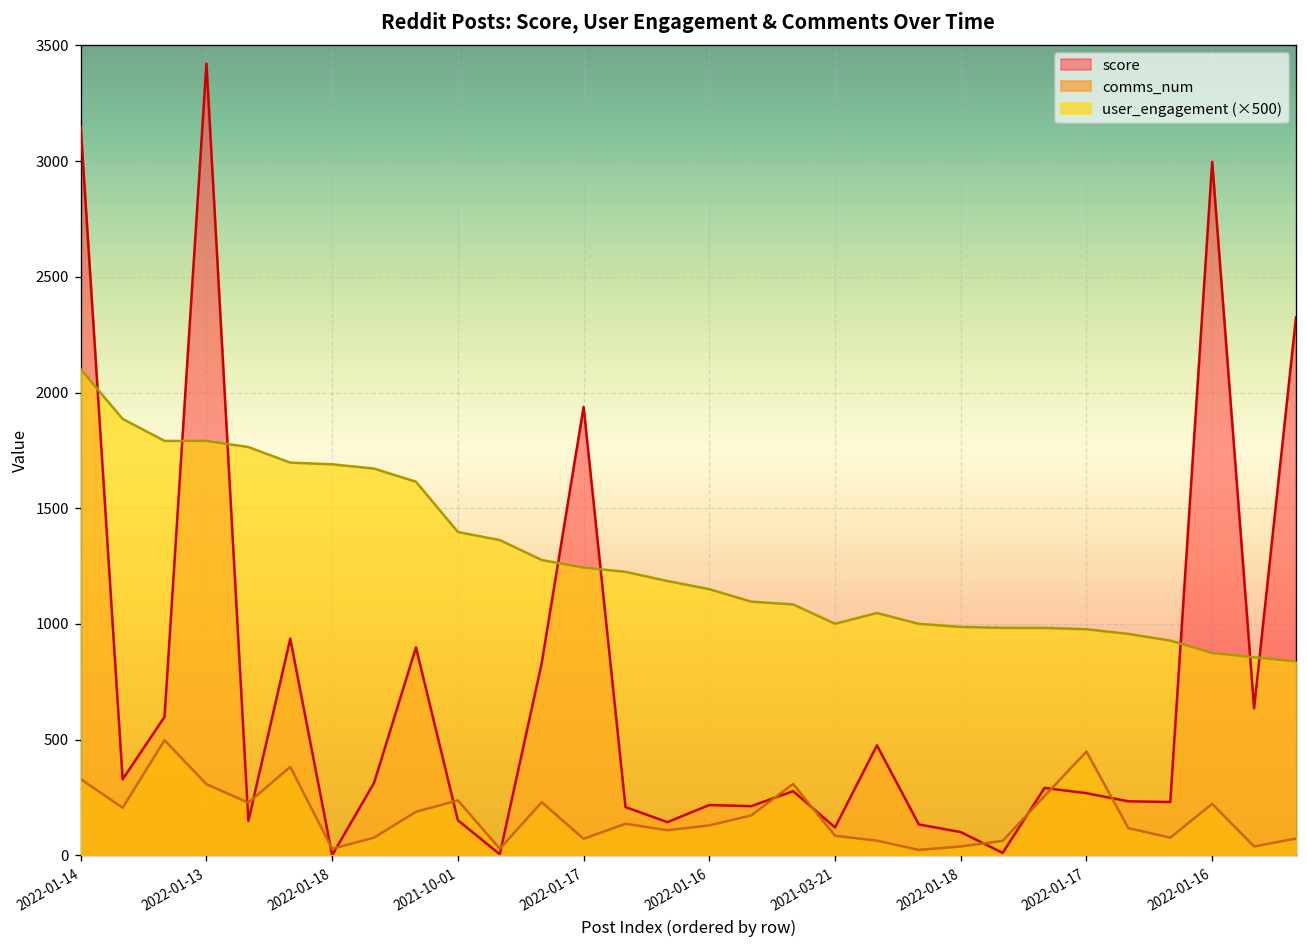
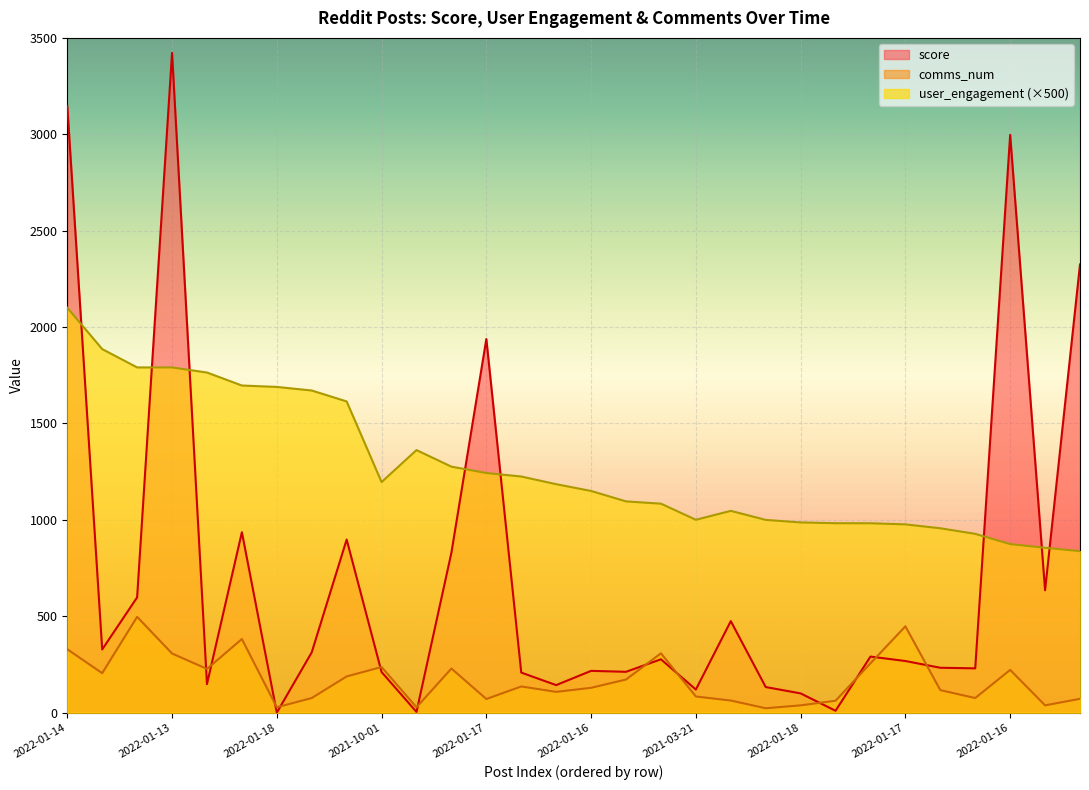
score, 2021-10-01: 150 -> 210
user_engagement (×500), 2021-10-01: 1400 -> 1200
